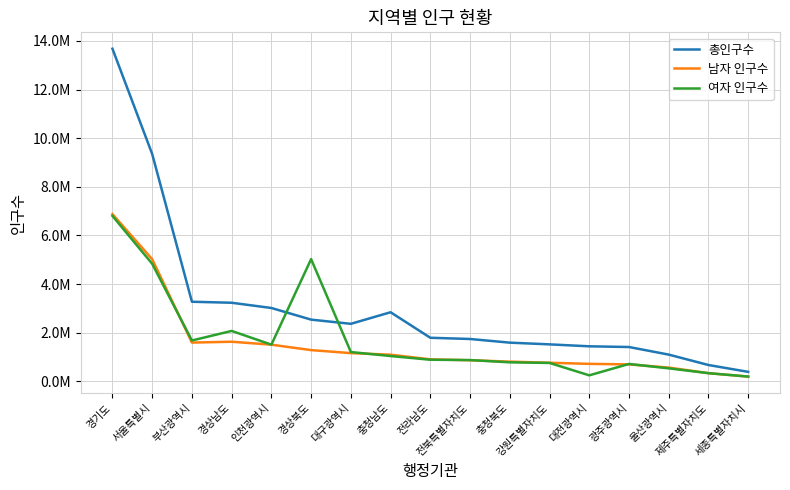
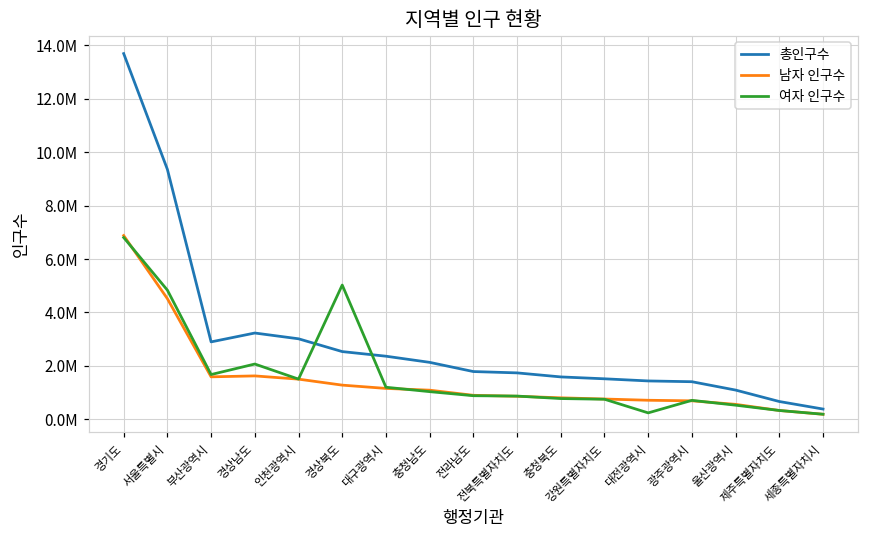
남자 인구수, 서울특별시: 5000000 -> 4500000
총인구수, 부산광역시: 3300000 -> 2900000
총인구수, 충청남도: 2800000 -> 2100000
